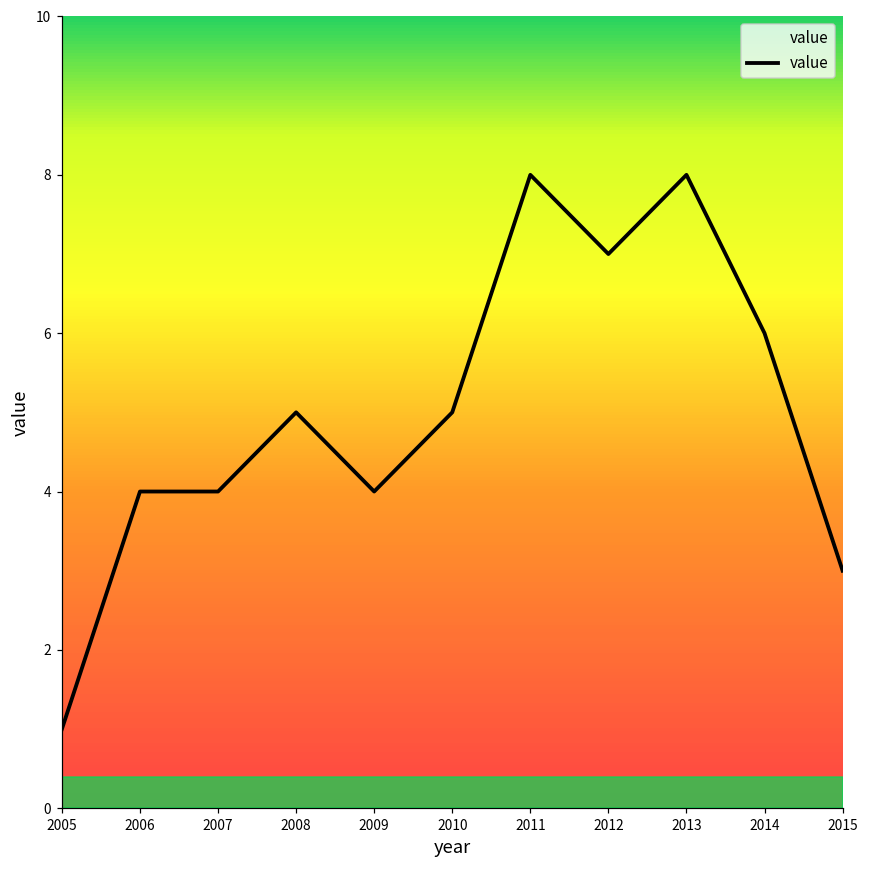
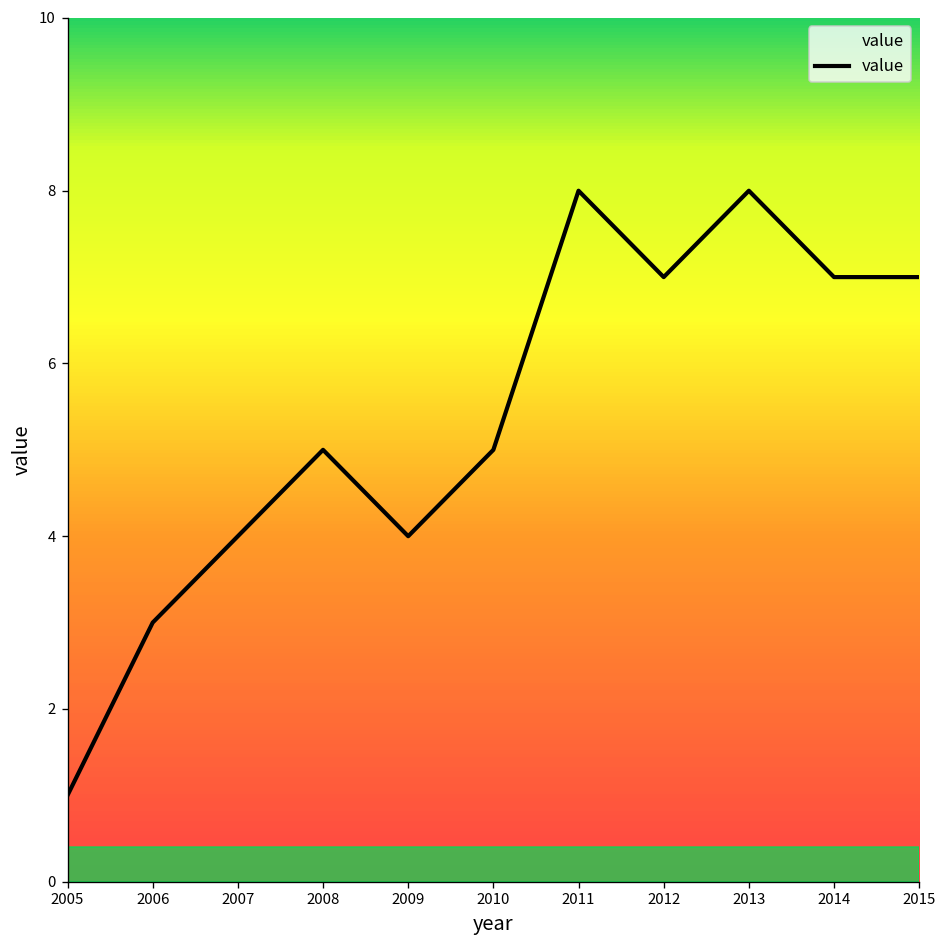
2006: 4 -> 3
2014: 6 -> 7
2015: 3 -> 7
